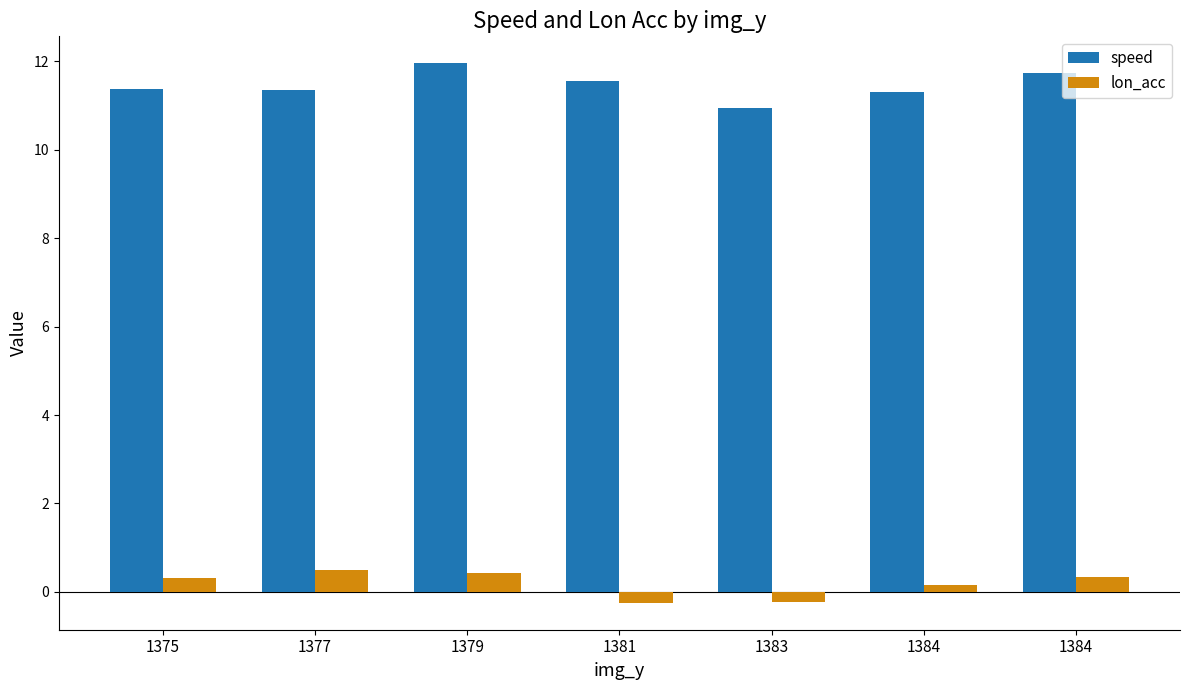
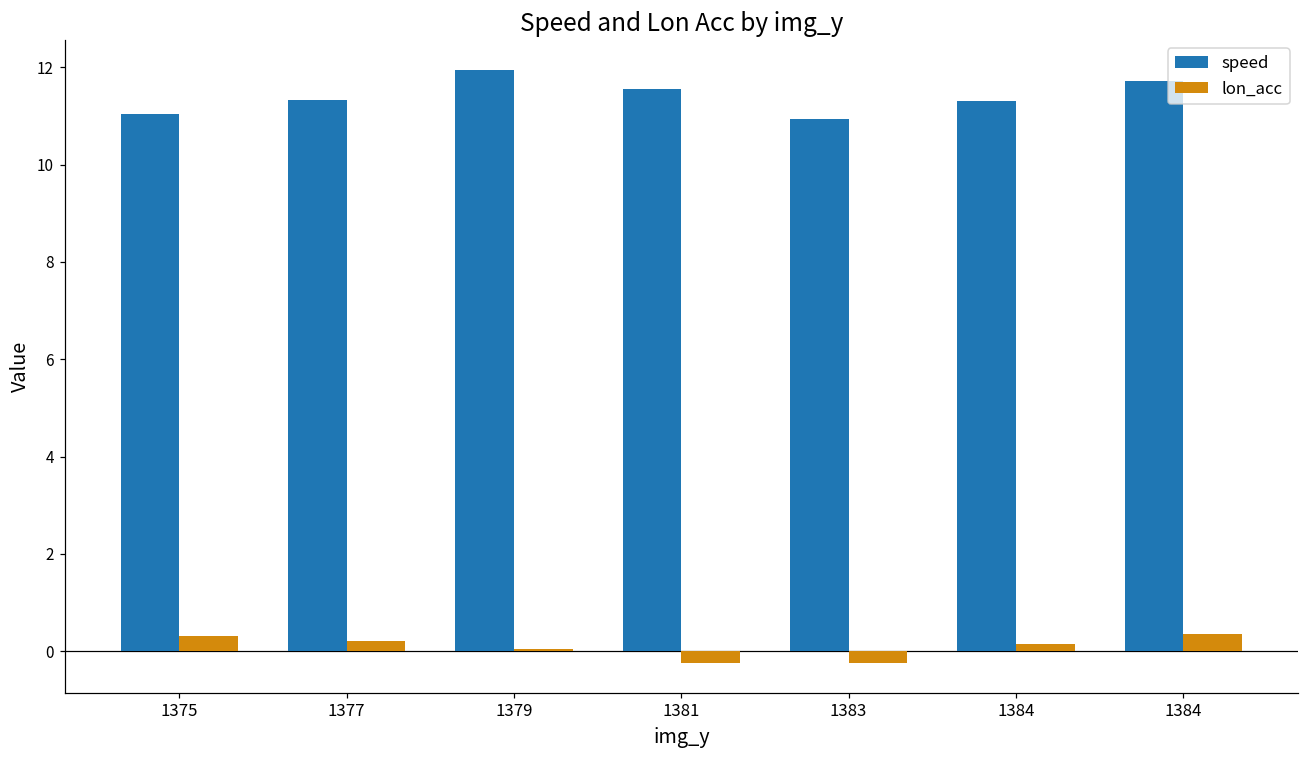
speed, 1375: 11.4 -> 11.0
lon_acc, 1377: 0.5 -> 0.2
lon_acc, 1379: 0.4 -> 0.0
